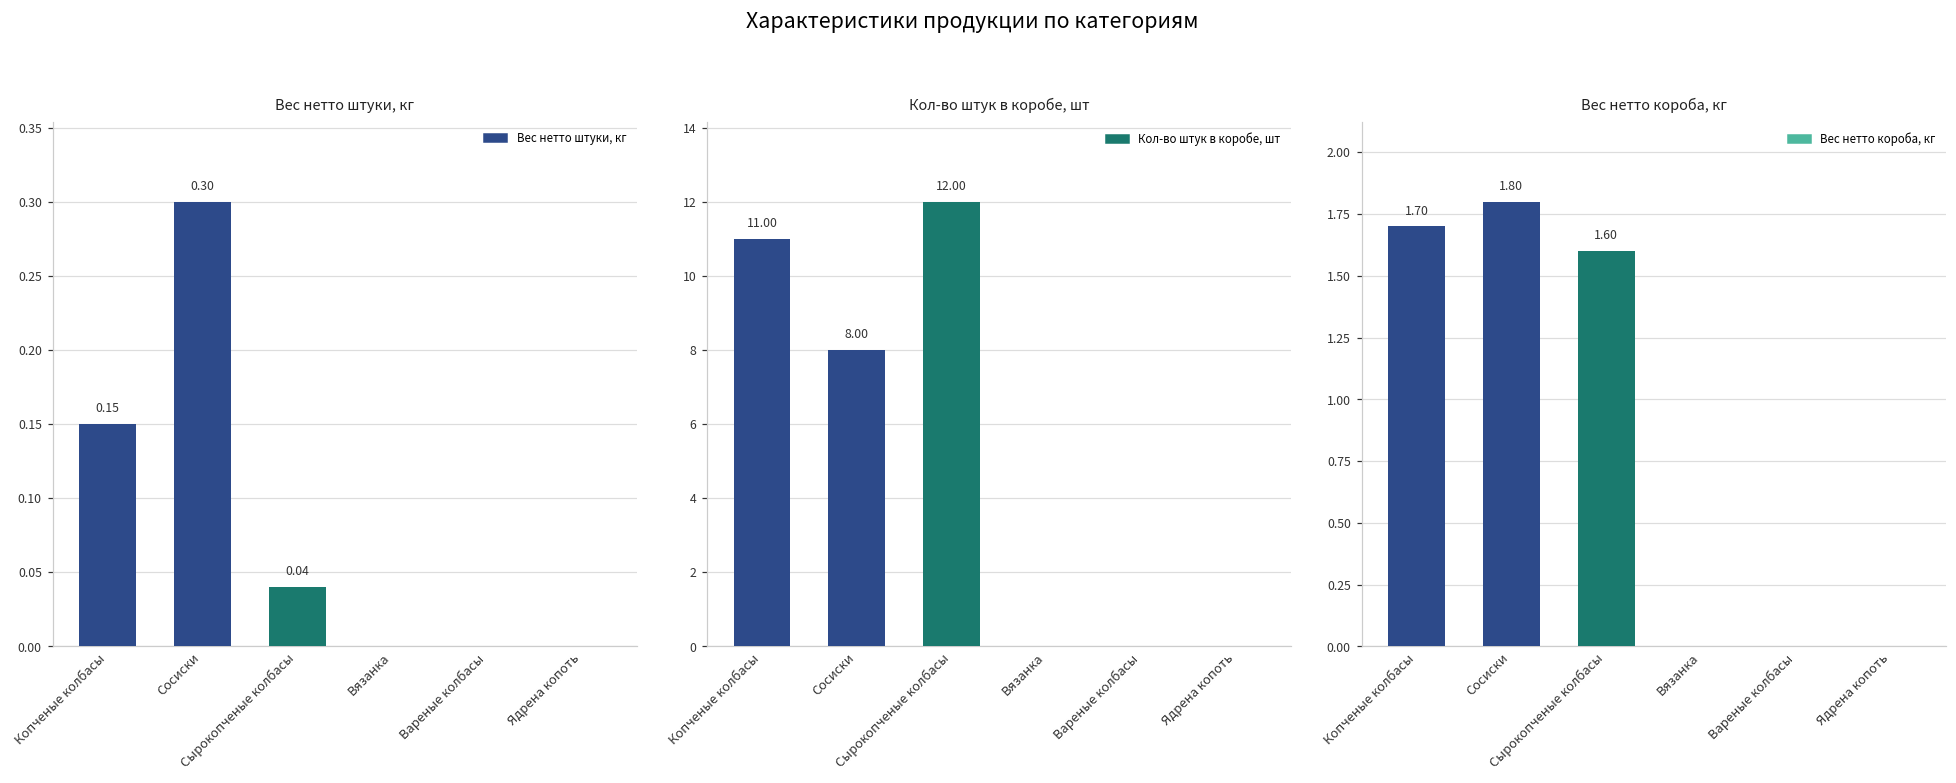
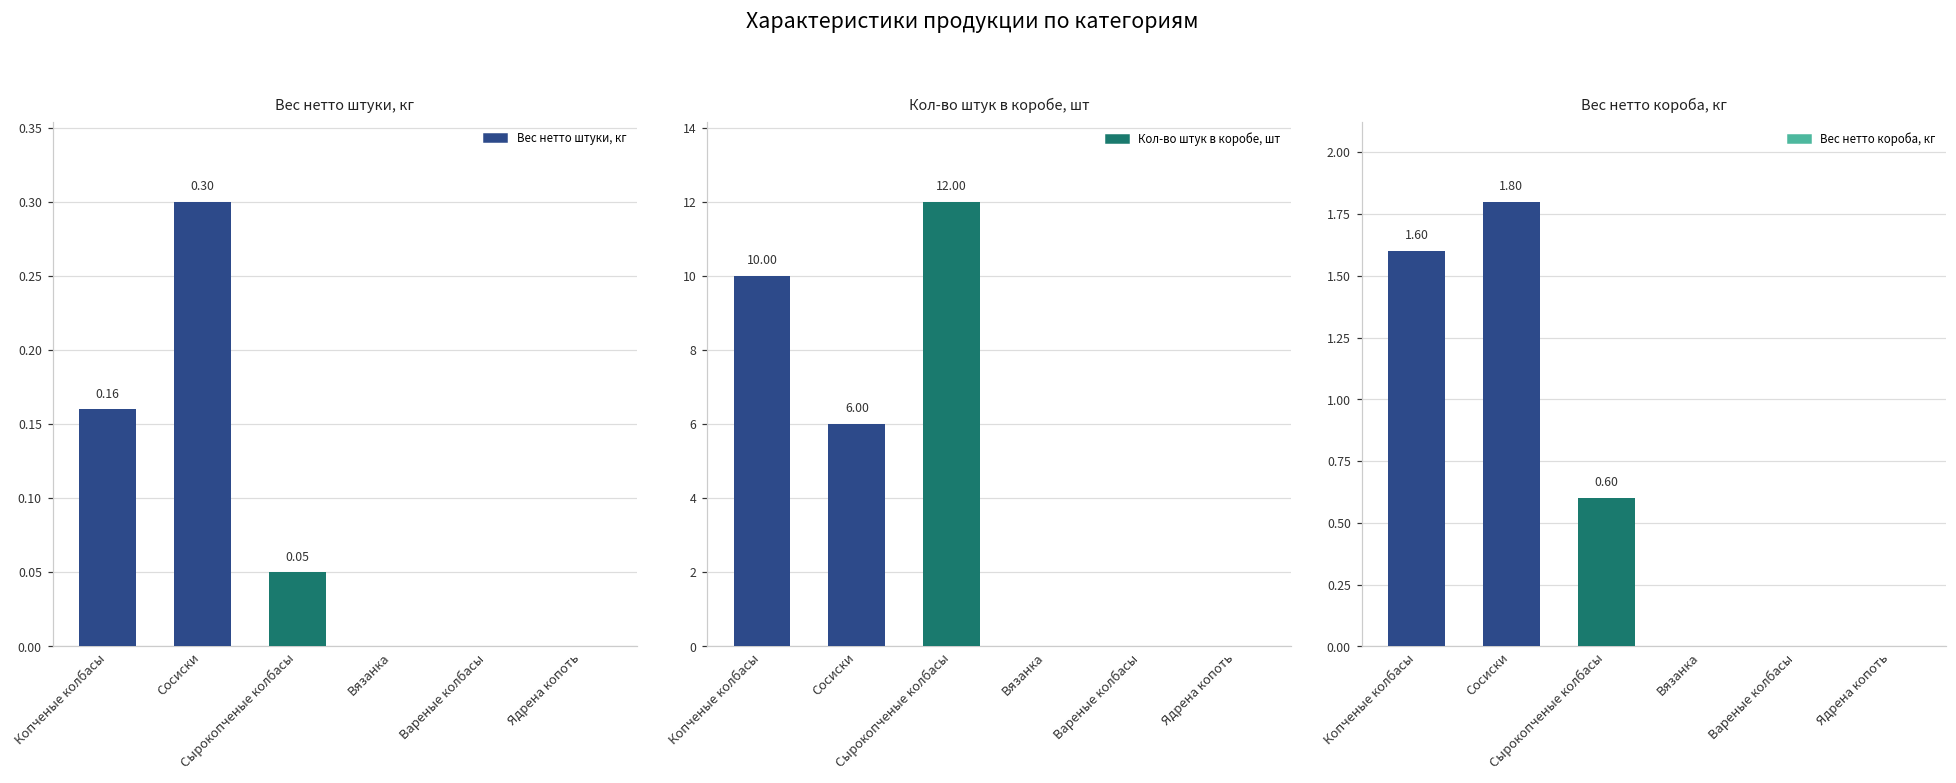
Вес нетто штуки, кг, Копченые колбасы: 0.15 -> 0.16
Вес нетто штуки, кг, Сырокопченые колбасы: 0.04 -> 0.05
Кол-во штук в коробе, шт, Копченые колбасы: 11.00 -> 10.00
Кол-во штук в коробе, шт, Сосиски: 8.00 -> 6.00
Вес нетто короба, кг, Копченые колбасы: 1.70 -> 1.60
Вес нетто короба, кг, Сырокопченые колбасы: 1.60 -> 0.60
